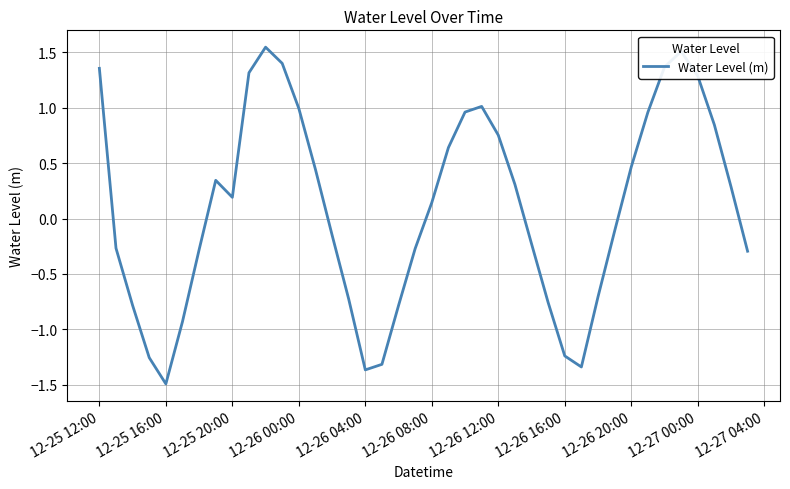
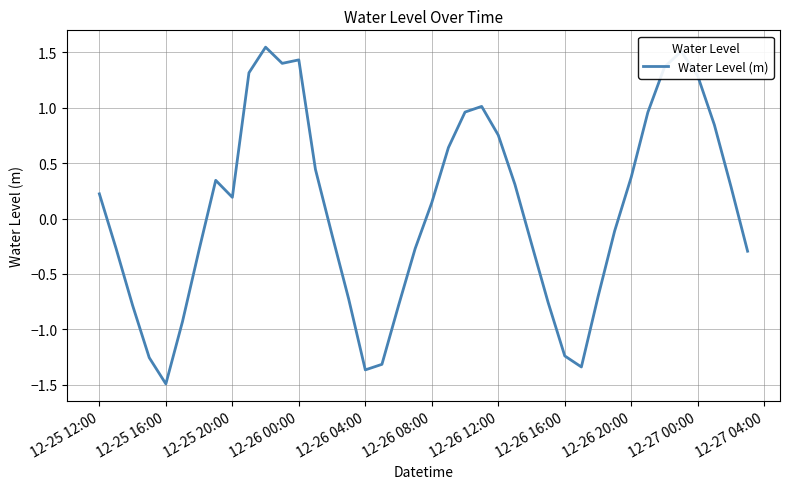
12-25 12:00: 1.36 -> 0.22
12-26 00:00: 0.99 -> 1.43
12-26 20:00: 0.47 -> 0.37
